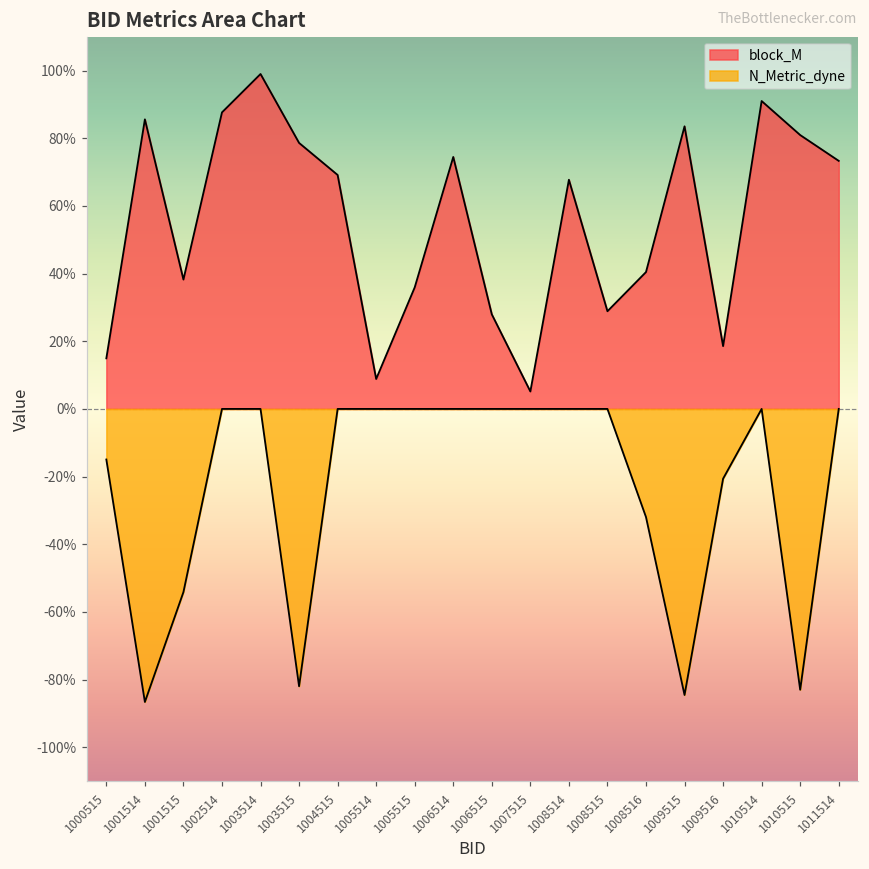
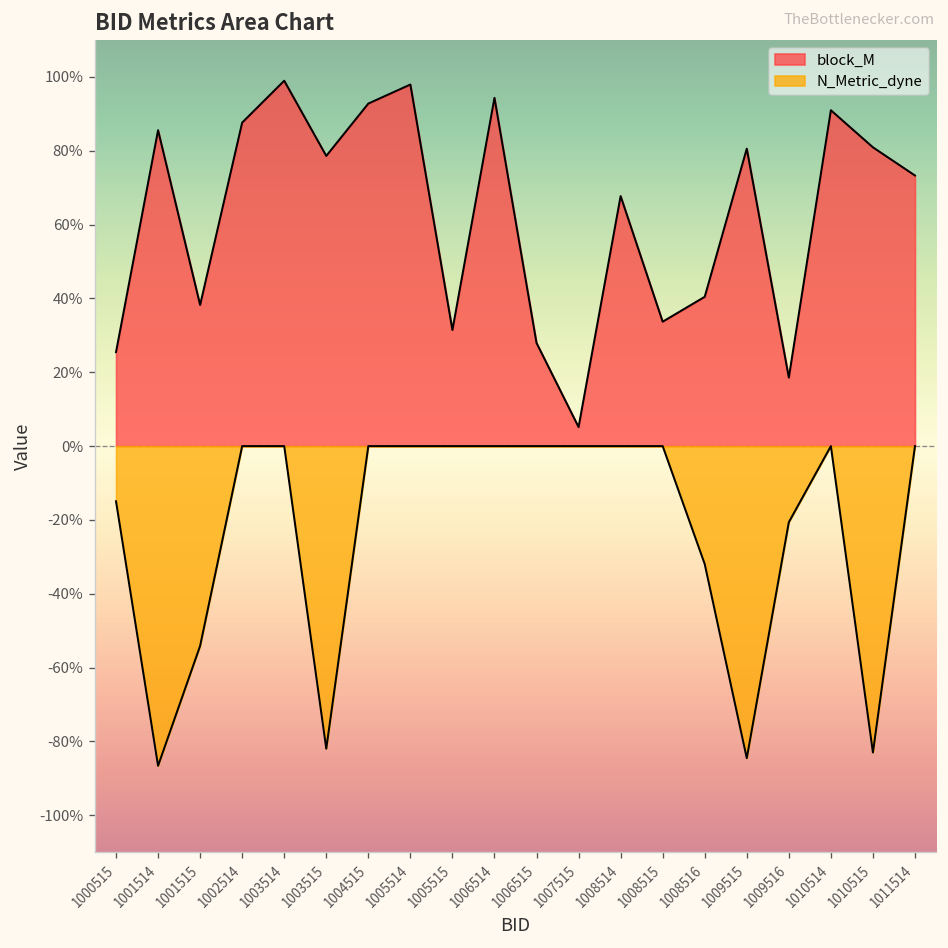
block_M, 1000515: 15% -> 25%
block_M, 1004515: 69% -> 93%
block_M, 1005514: 9% -> 98%
block_M, 1005515: 36% -> 31%
block_M, 1006514: 74% -> 94%
block_M, 1008515: 29% -> 34%
block_M, 1009515: 84% -> 81%
